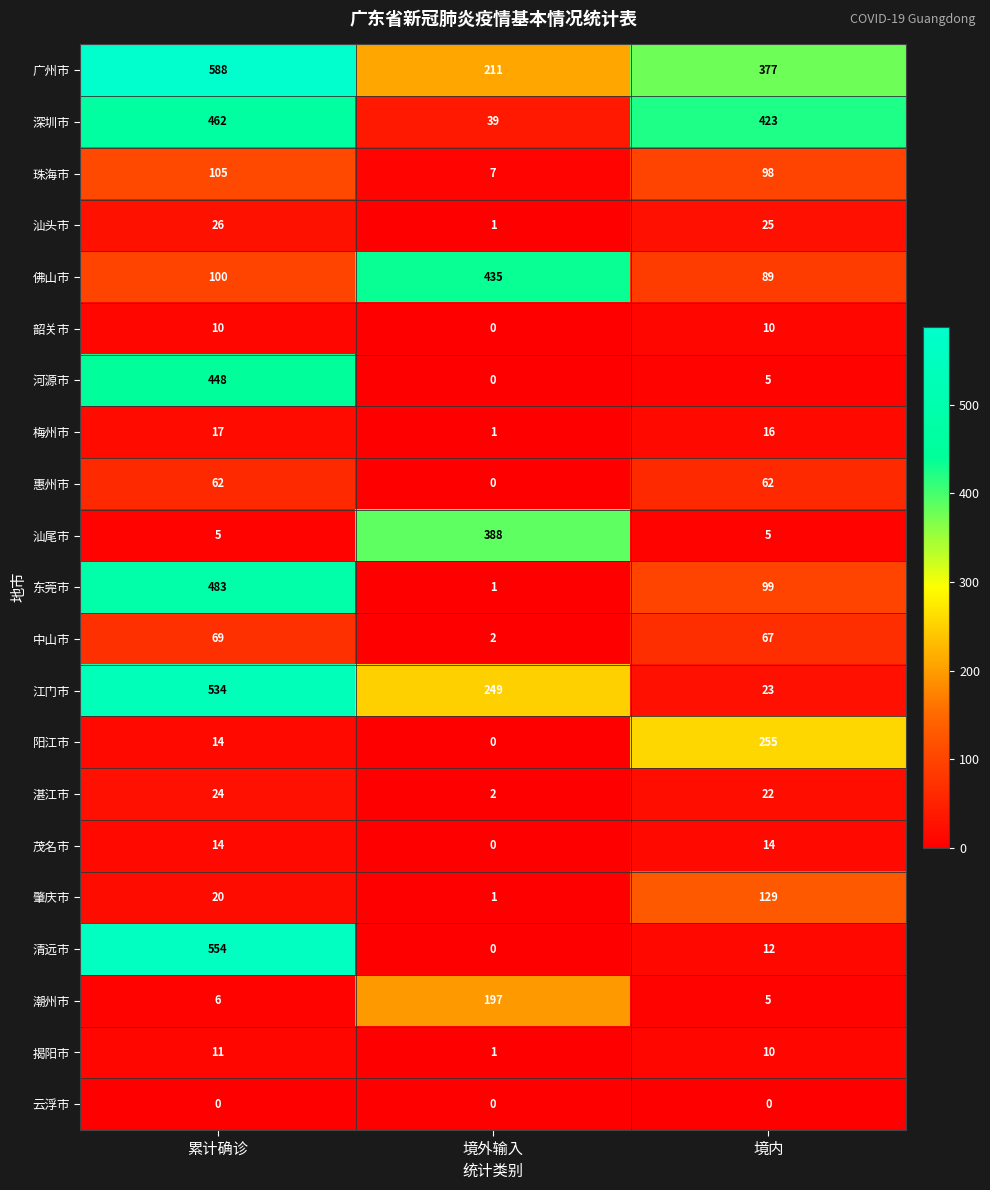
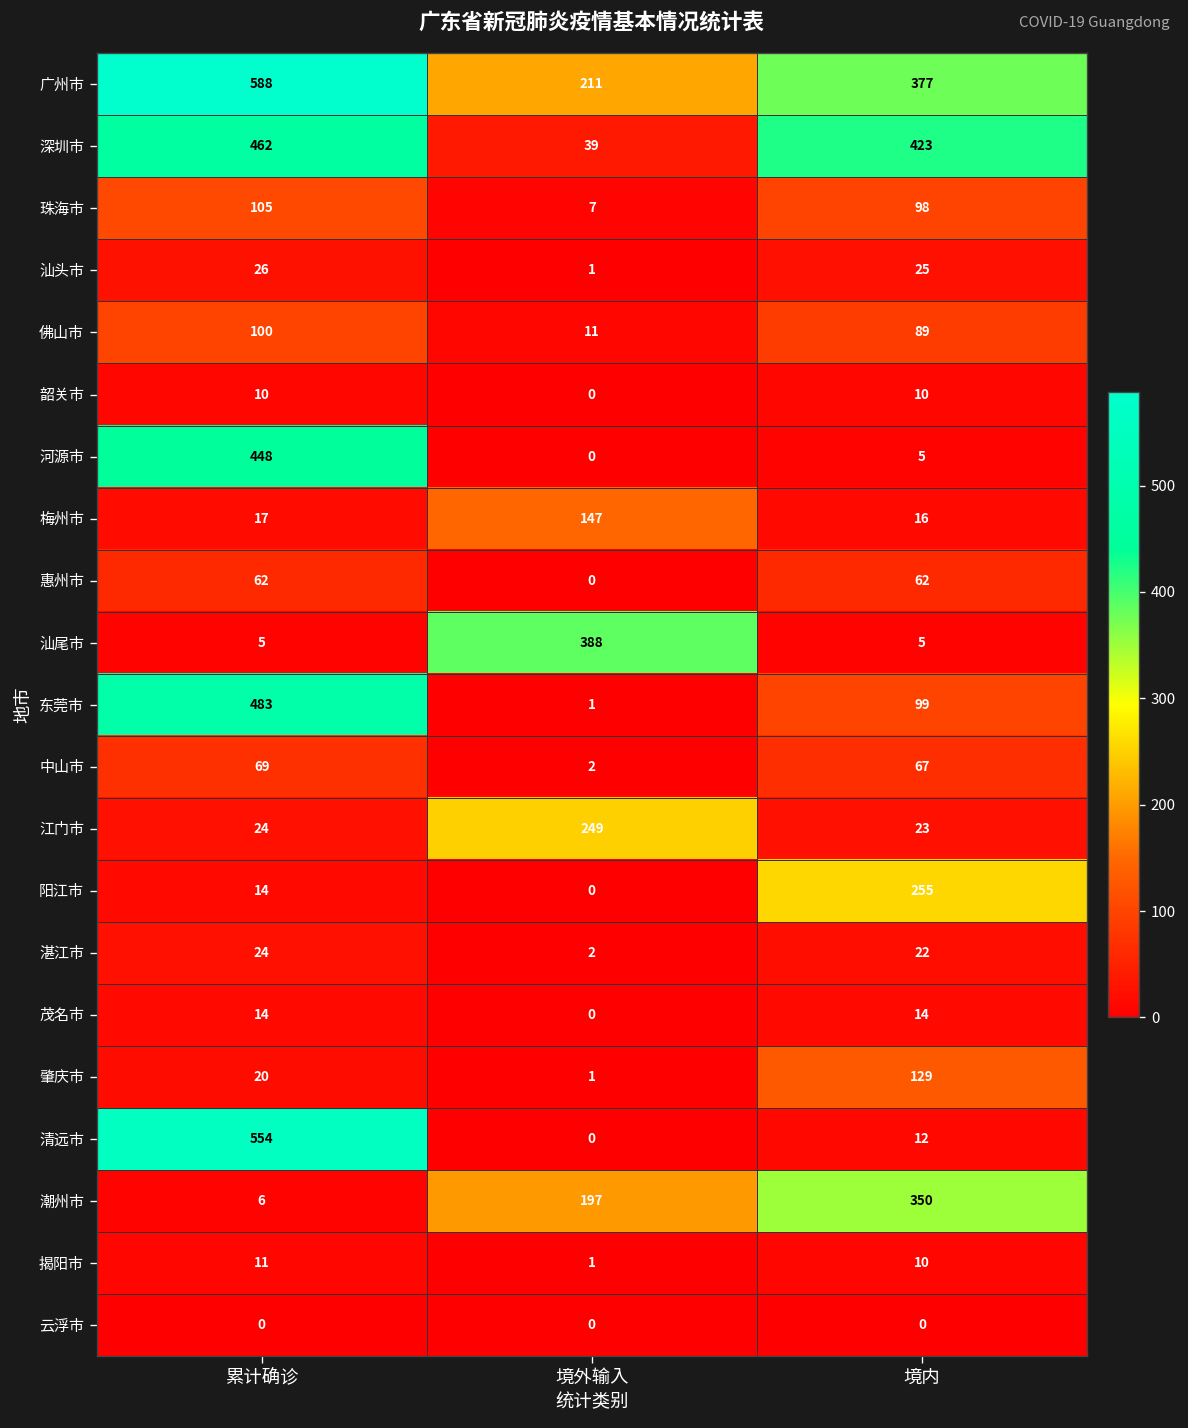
佛山市, 境外输入: 435 -> 11
梅州市, 境外输入: 1 -> 147
江门市, 累计确诊: 534 -> 24
潮州市, 境内: 5 -> 350
